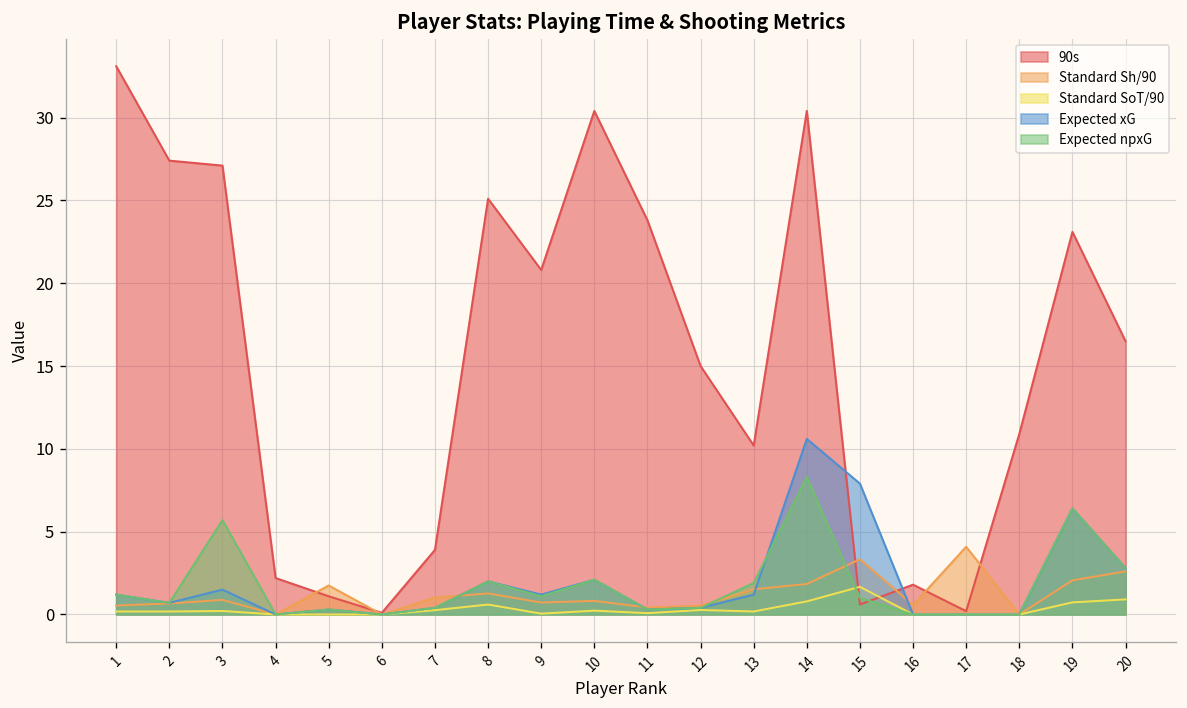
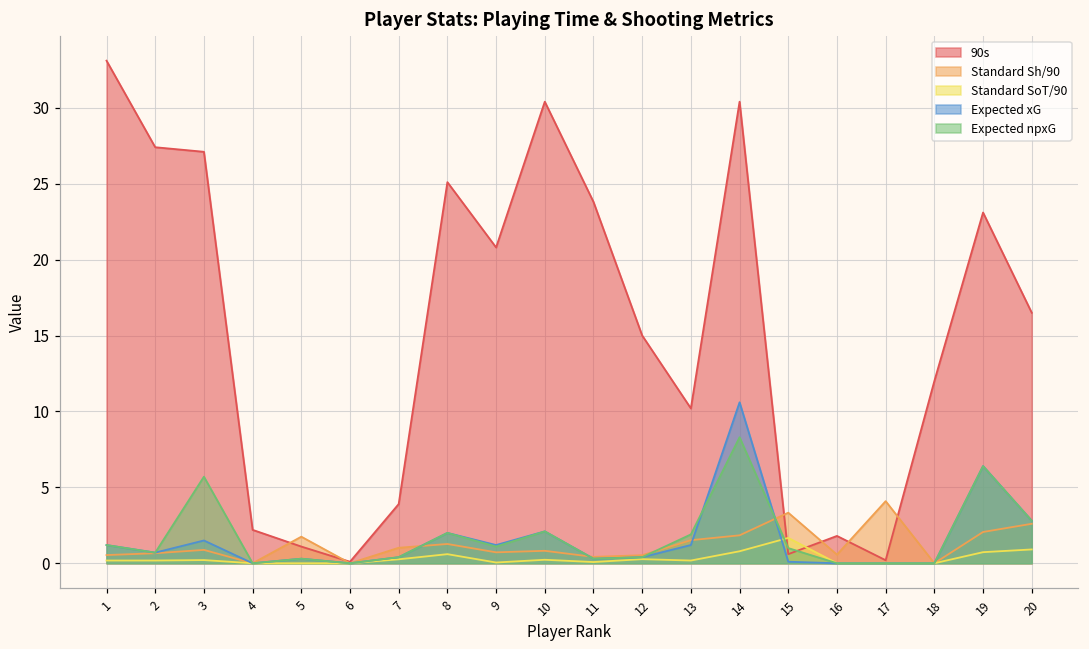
Expected xG, 15: 7.9 -> 0.1
90s, 18: 10.9 -> 12.0
